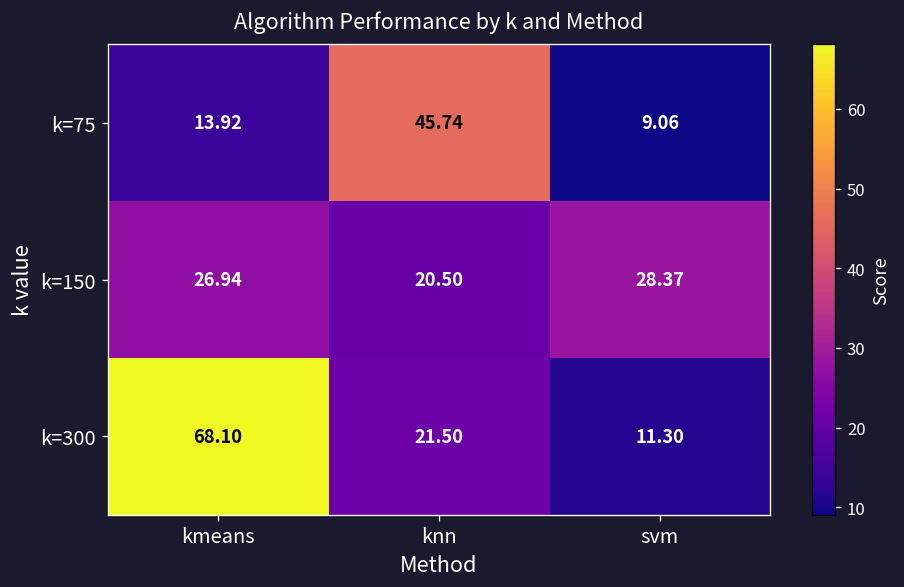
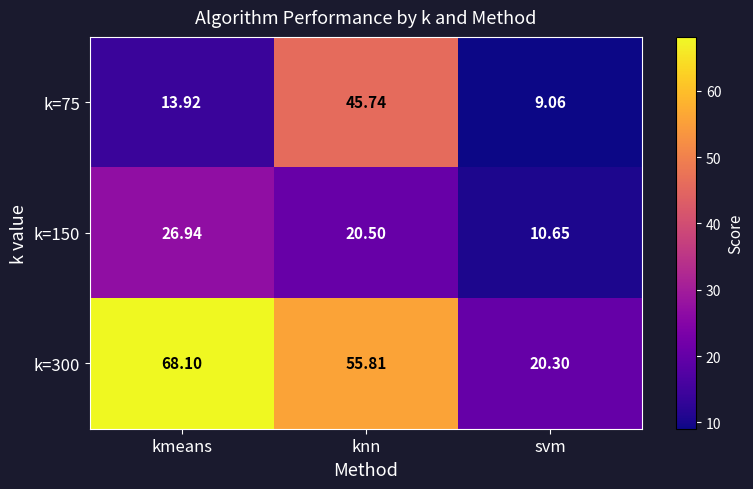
k=150, svm: 28.37 -> 10.65
k=300, knn: 21.50 -> 55.81
k=300, svm: 11.30 -> 20.30
